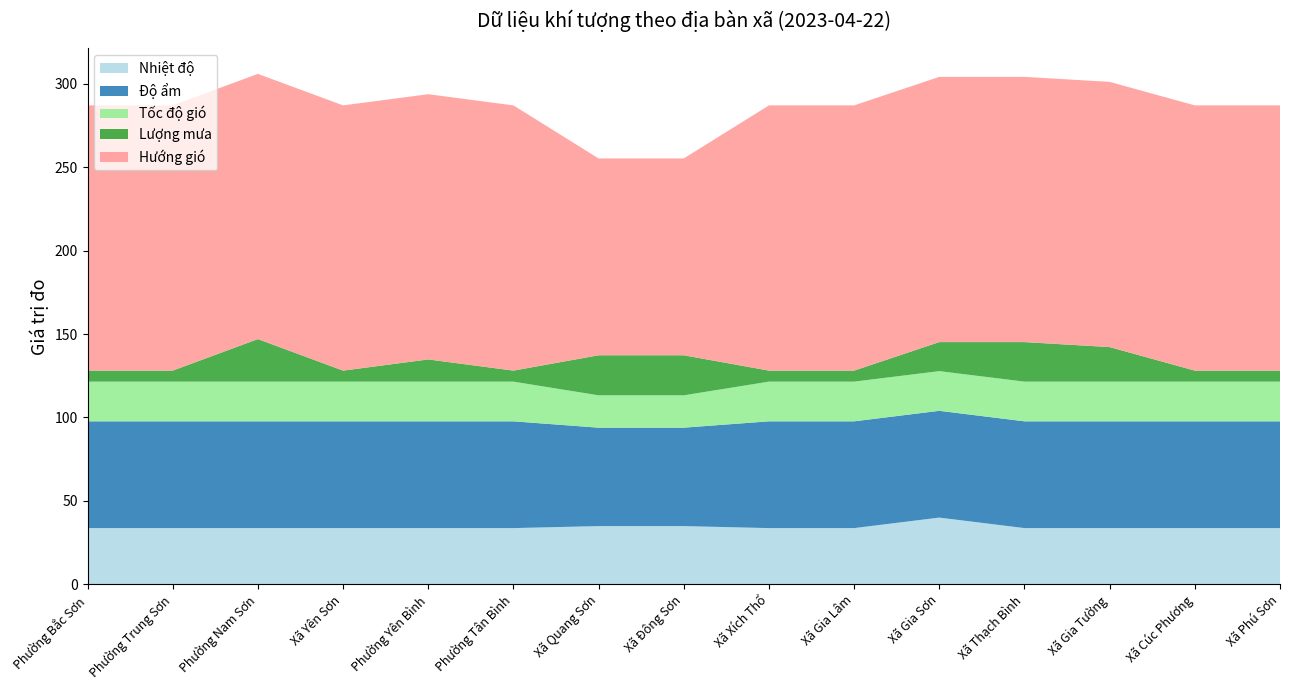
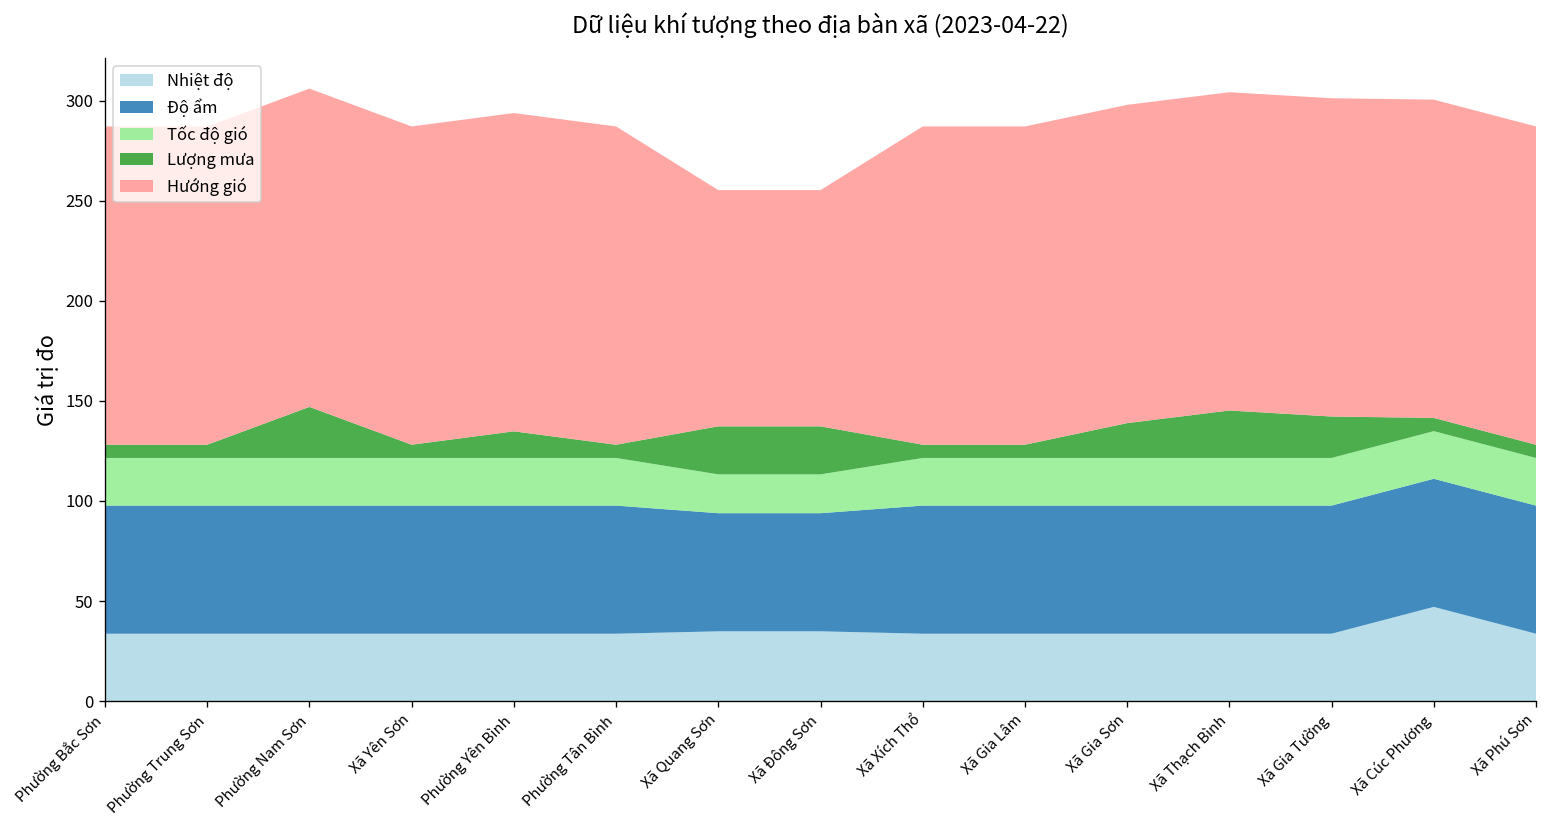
Nhiệt độ, Xã Gia Sơn: 40 -> 34
Nhiệt độ, Xã Cúc Phương: 34 -> 47
